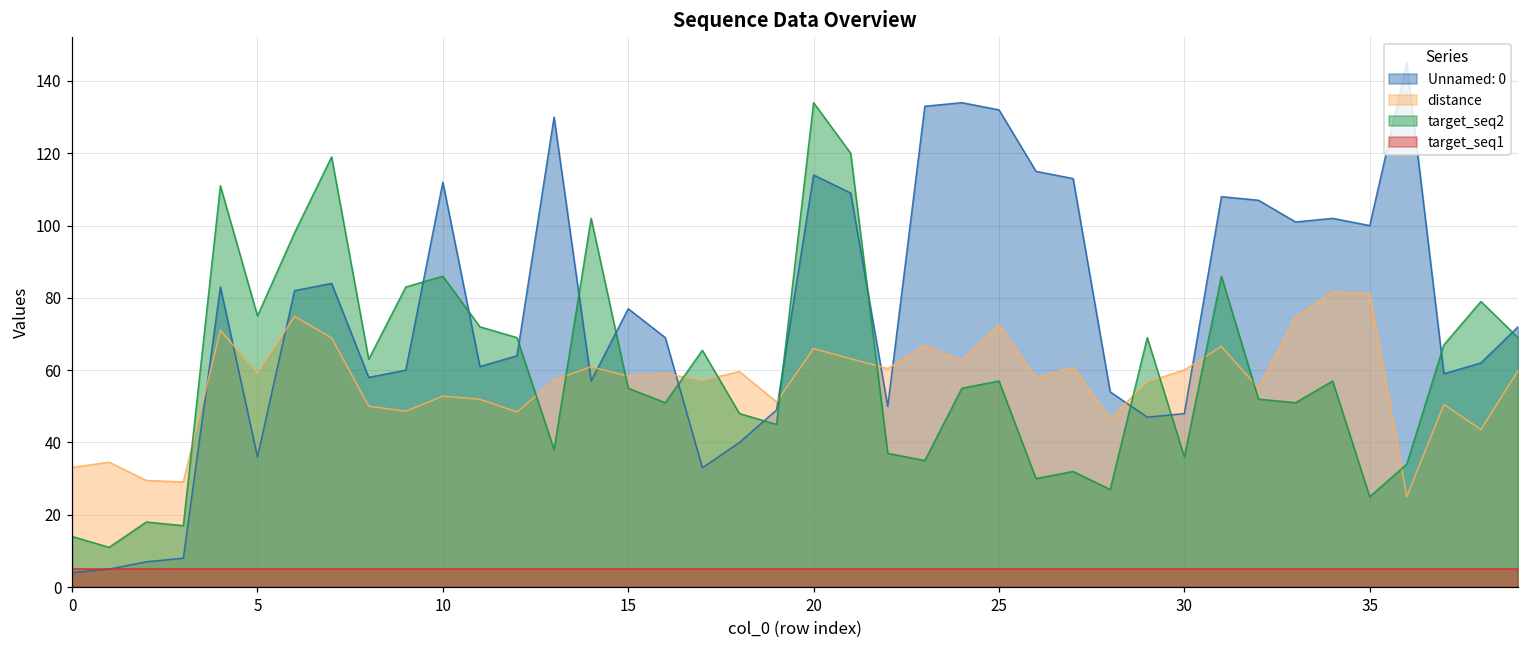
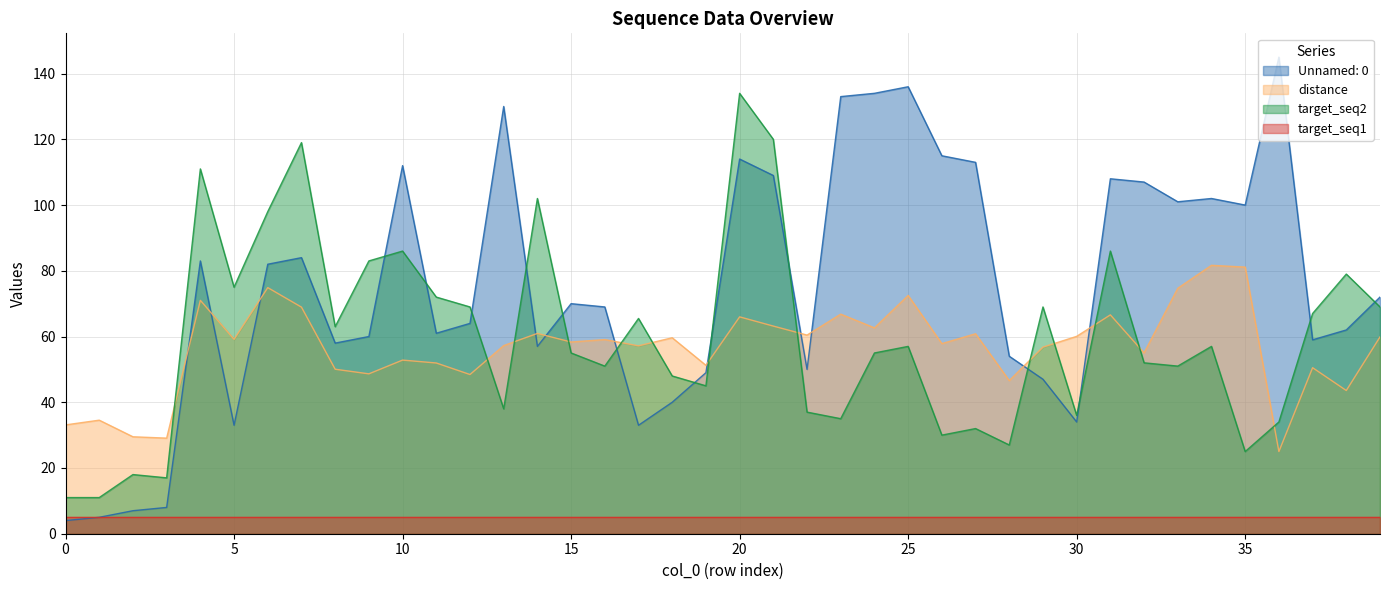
target_seq2, 0: 14 -> 11
Unnamed: 0, 5: 36 -> 33
Unnamed: 0, 15: 77 -> 70
Unnamed: 0, 25: 132 -> 136
Unnamed: 0, 30: 48 -> 34
